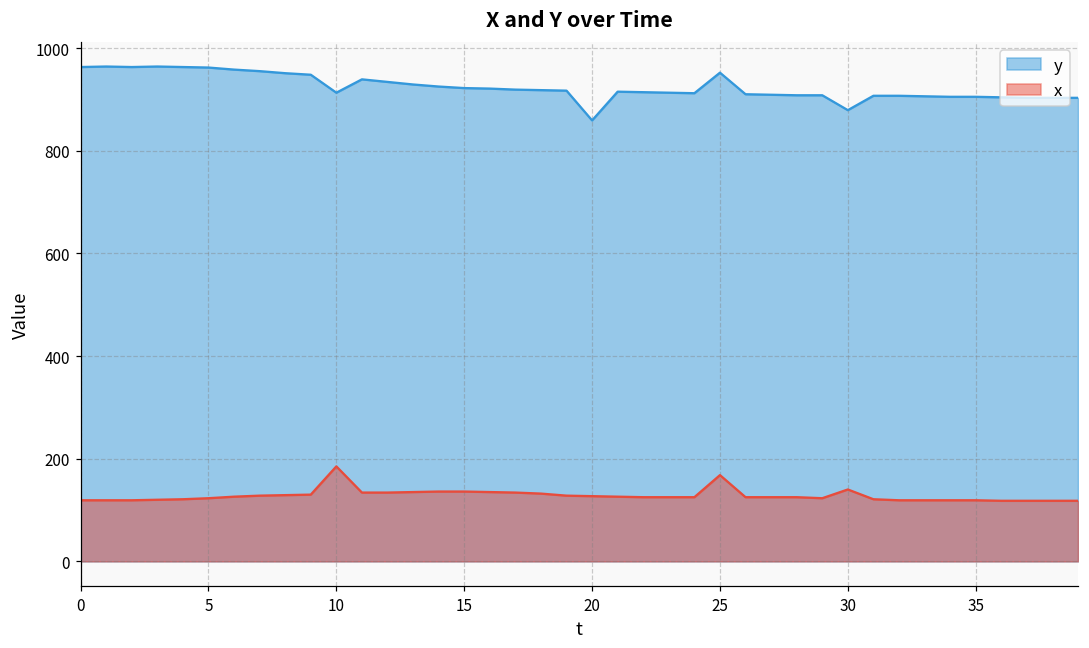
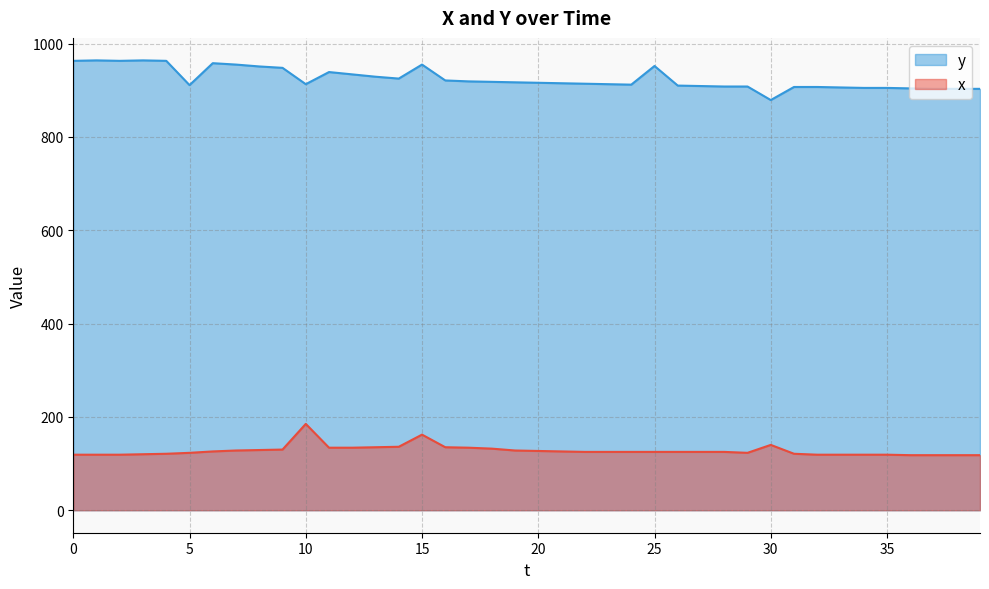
y, 5: 960 -> 910
y, 15: 920 -> 960
x, 15: 140 -> 160
y, 20: 860 -> 920
x, 25: 170 -> 130
